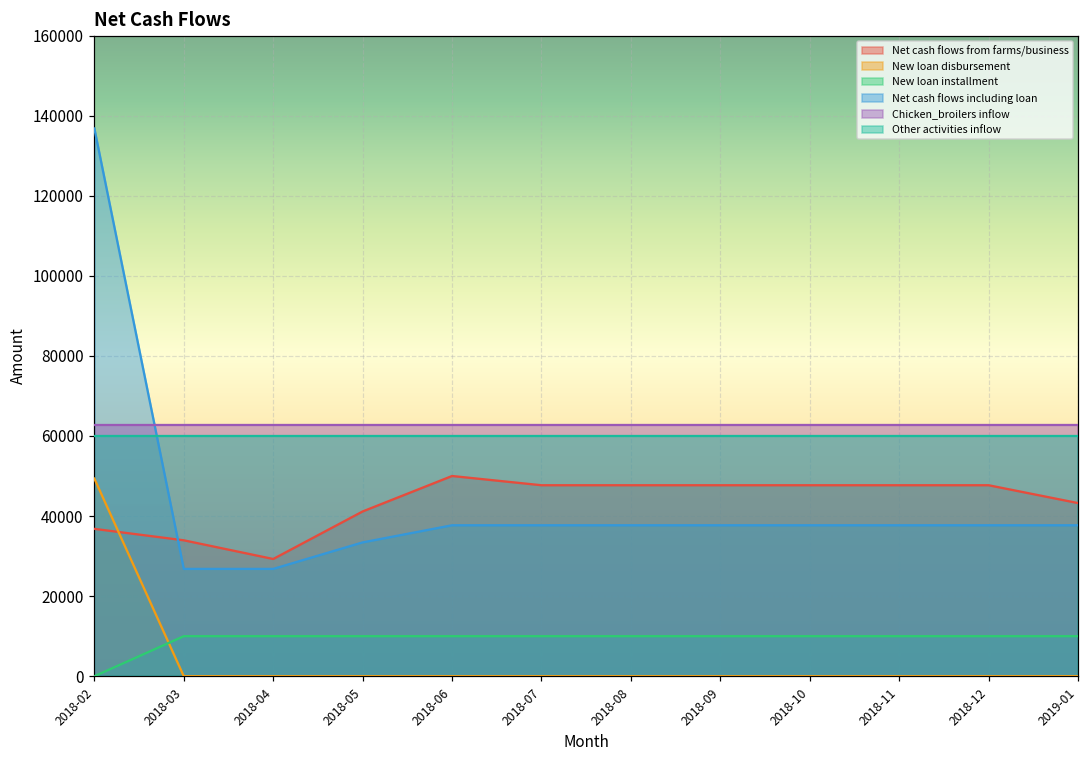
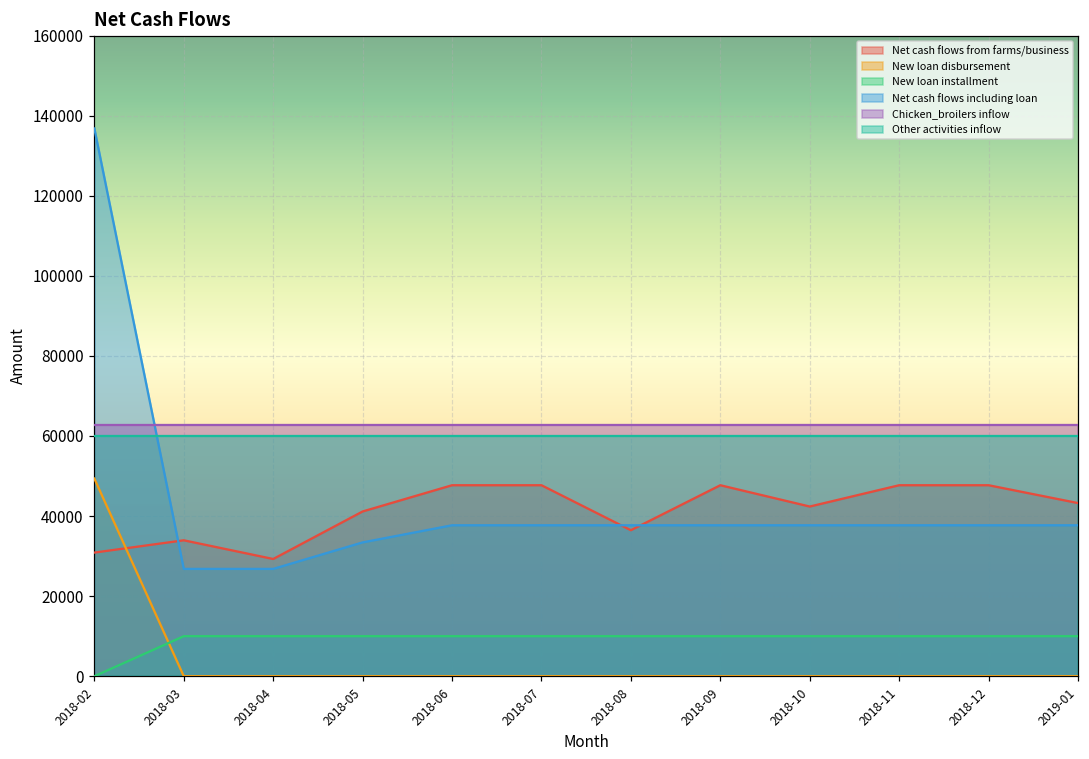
Net cash flows from farms/business, 2018-02: 37000 -> 31000
Net cash flows from farms/business, 2018-06: 50000 -> 48000
Net cash flows from farms/business, 2018-08: 48000 -> 36000
Net cash flows from farms/business, 2018-10: 48000 -> 42000
